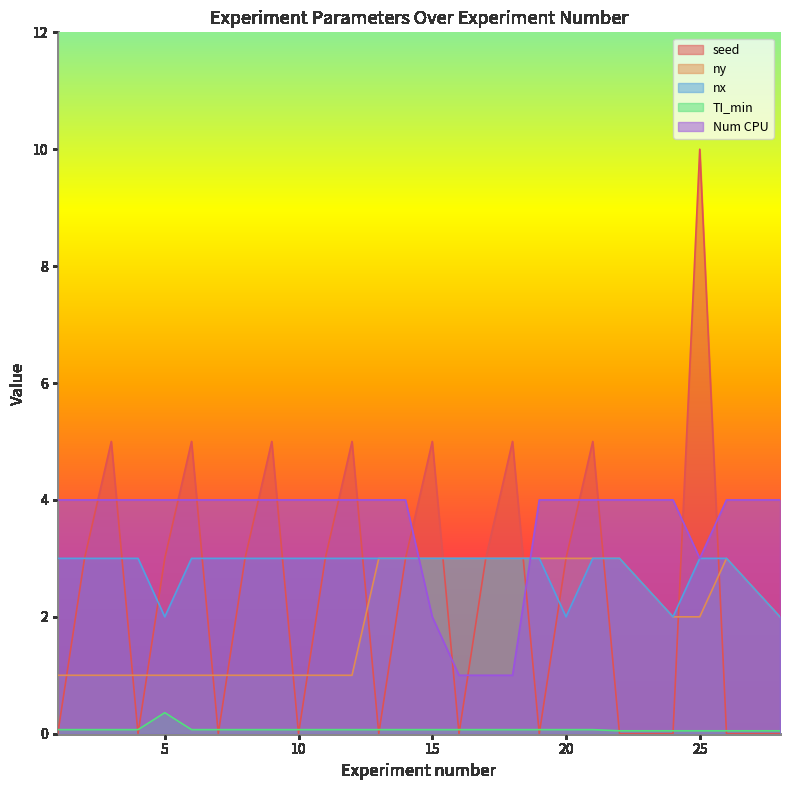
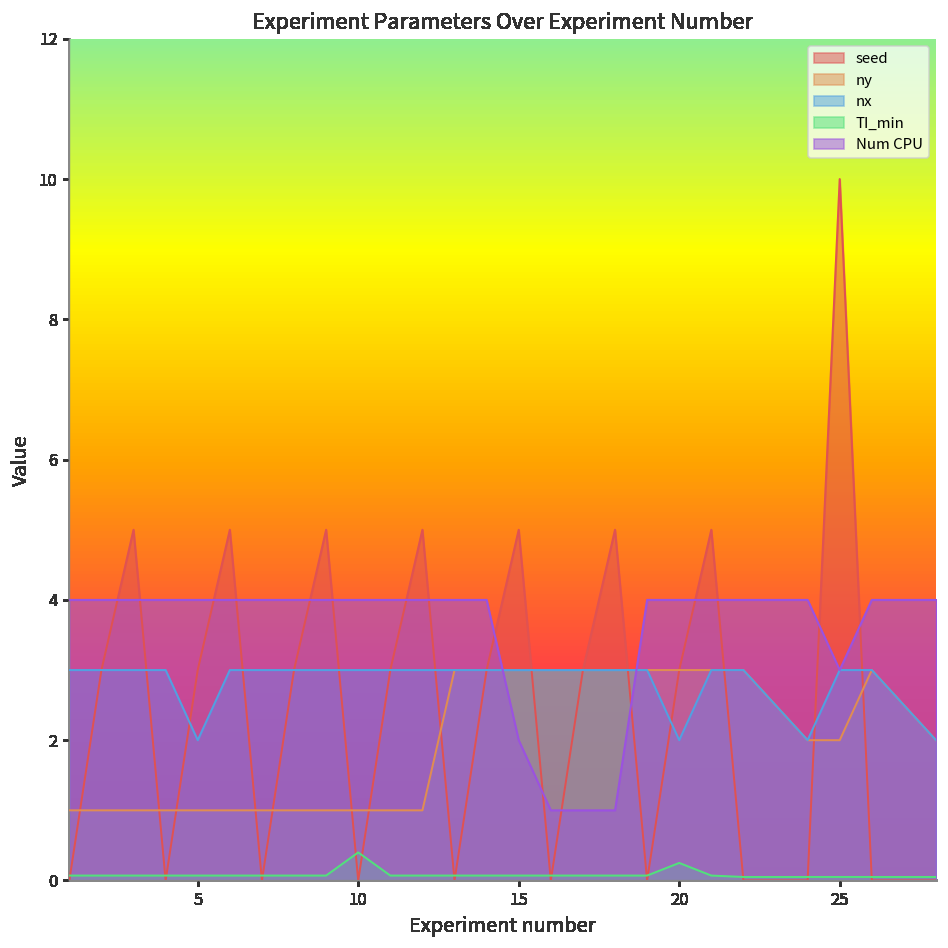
TI_min, 5: 0.4 -> 0.1
TI_min, 10: 0.1 -> 0.4
TI_min, 20: 0.1 -> 0.3
